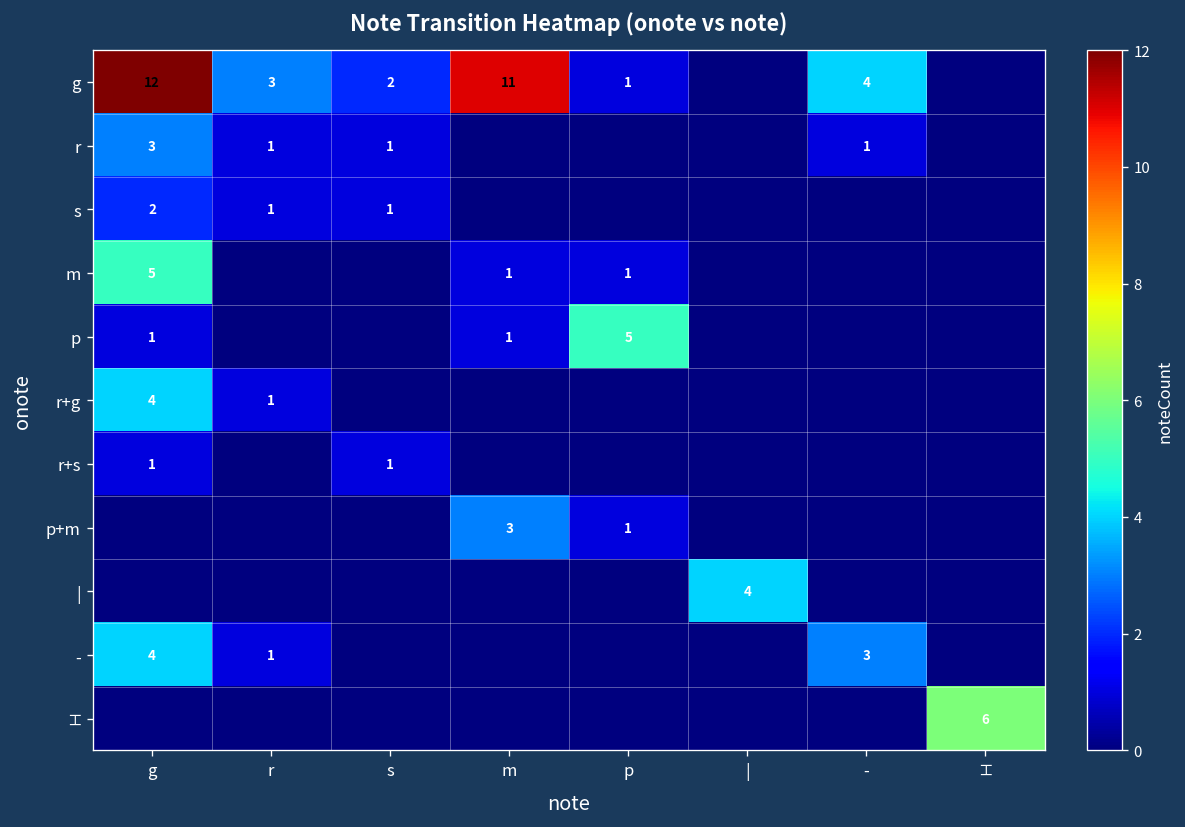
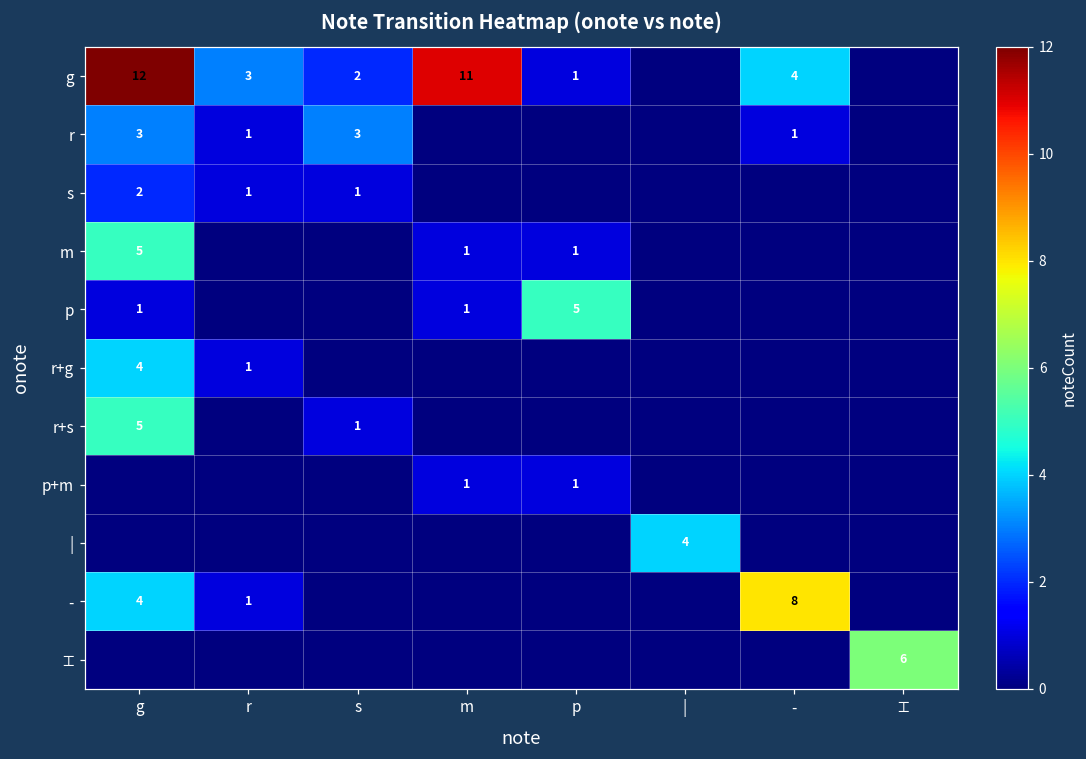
r, s: 1 -> 3
r+s, g: 1 -> 5
p+m, m: 3 -> 1
-, -: 3 -> 8
